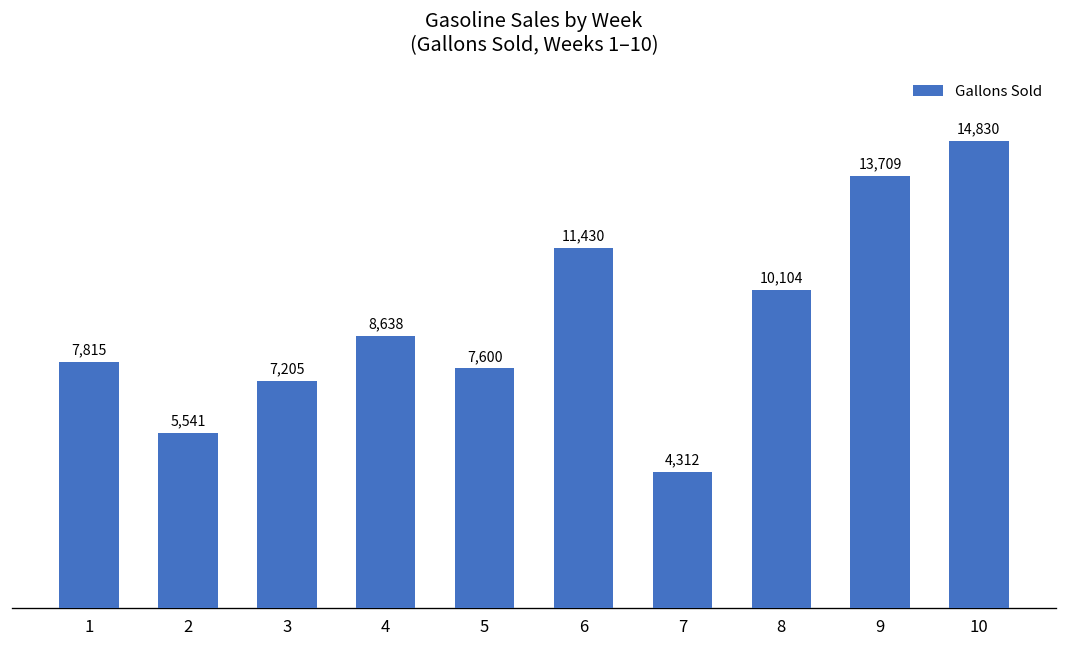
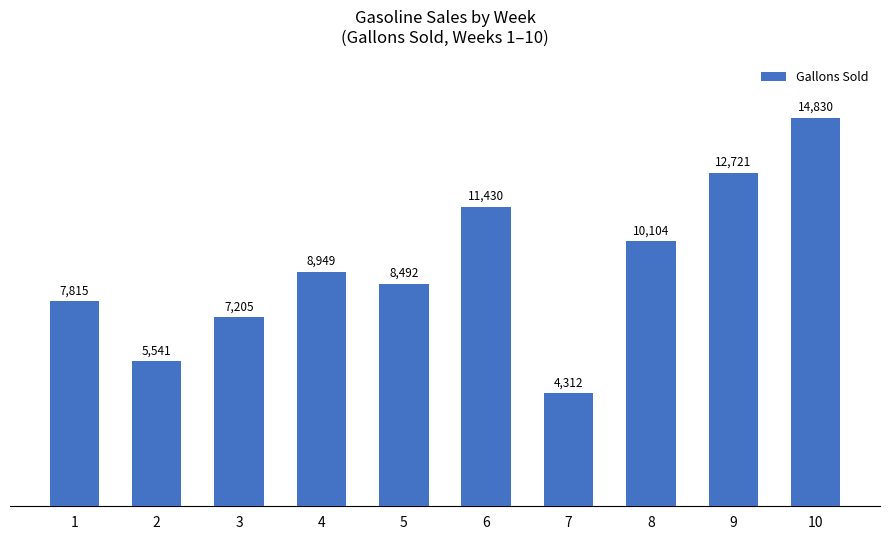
4: 8,638 -> 8,949
5: 7,600 -> 8,492
9: 13,709 -> 12,721
